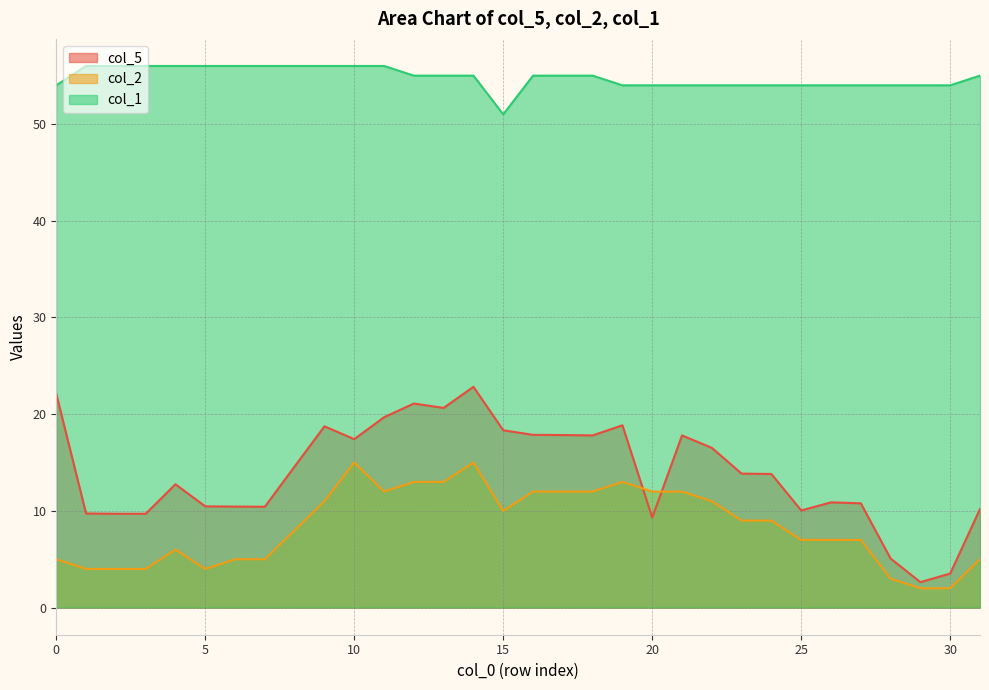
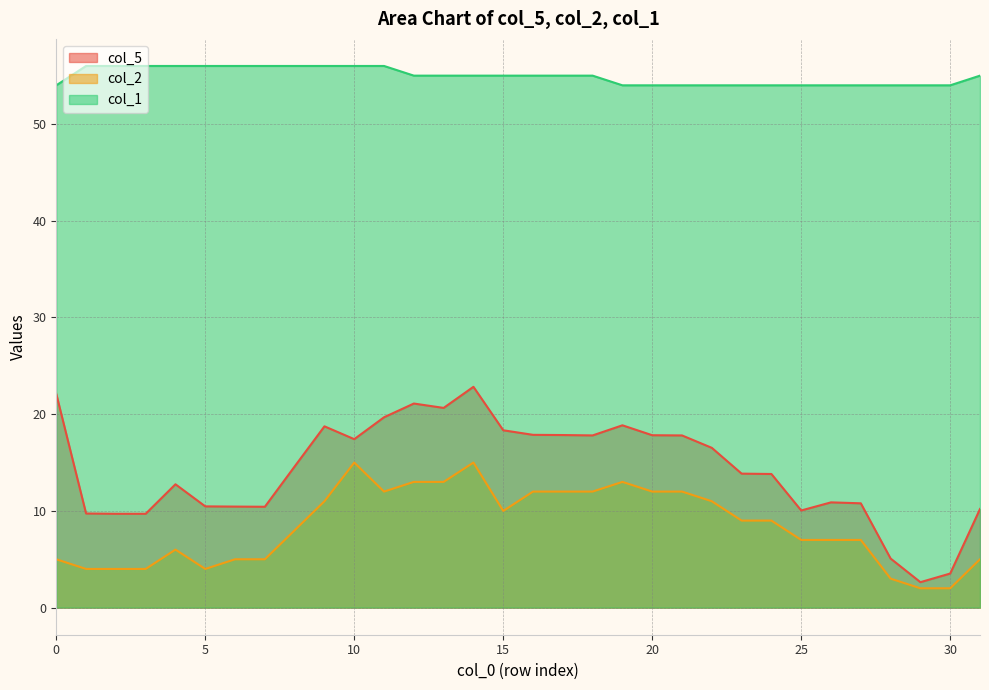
col_1, 15: 51 -> 55
col_5, 20: 9 -> 18
